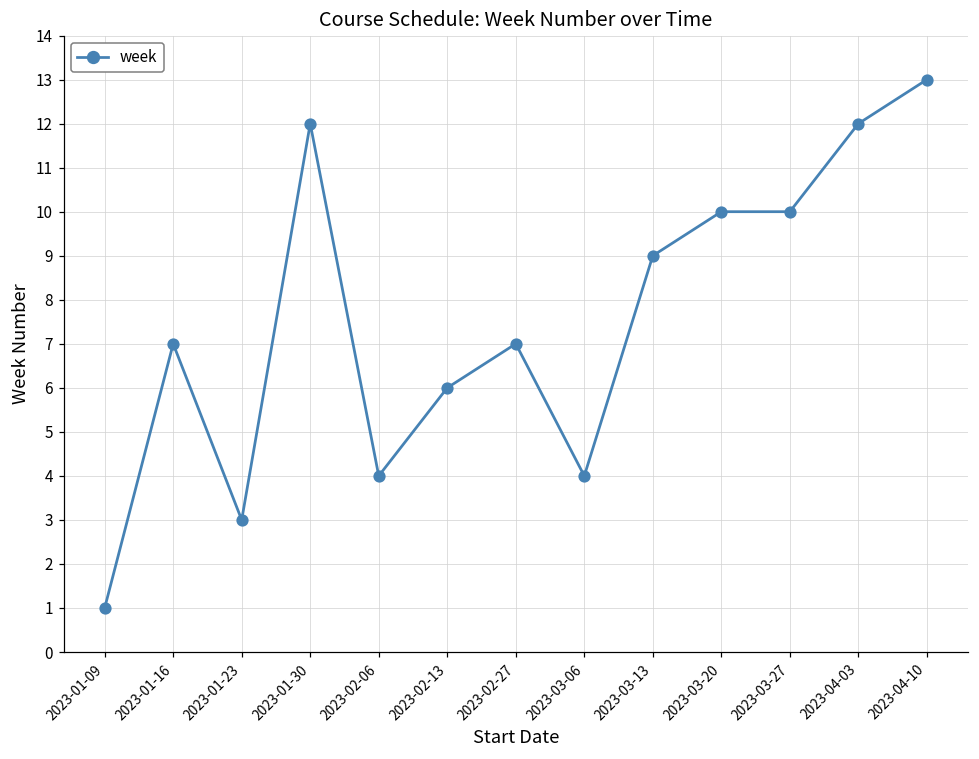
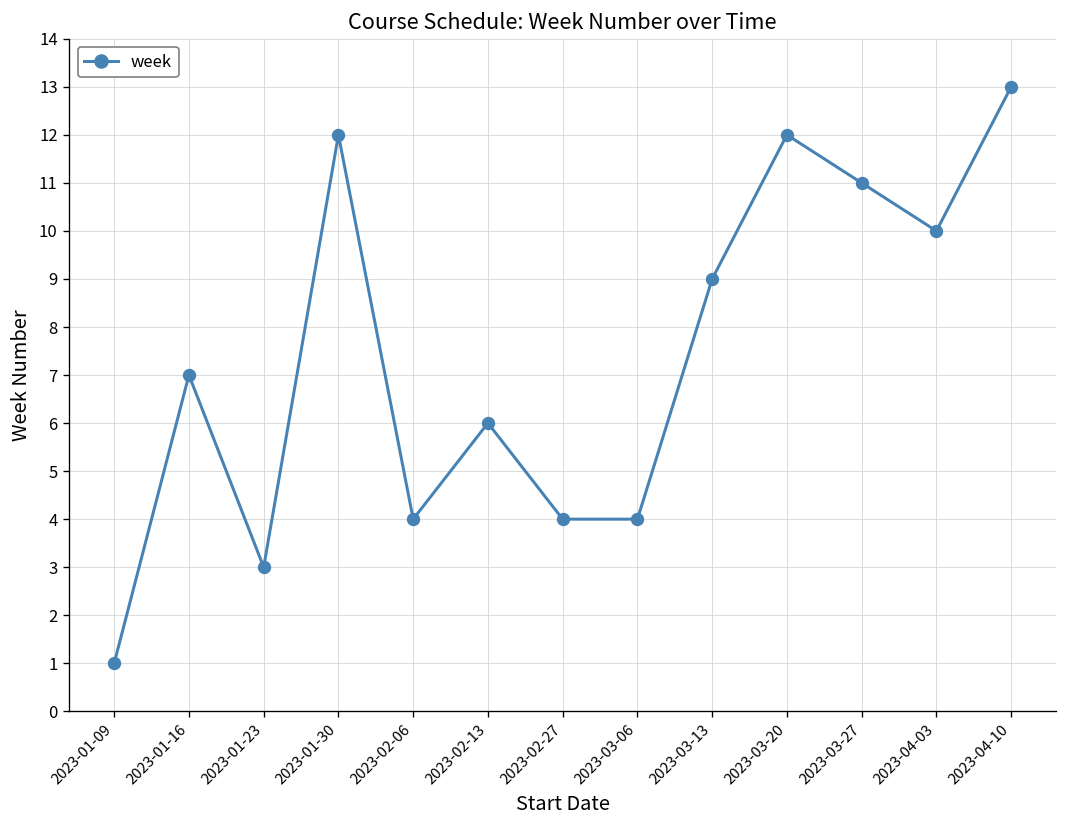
2023-02-27: 7 -> 4
2023-03-20: 10 -> 12
2023-03-27: 10 -> 11
2023-04-03: 12 -> 10
